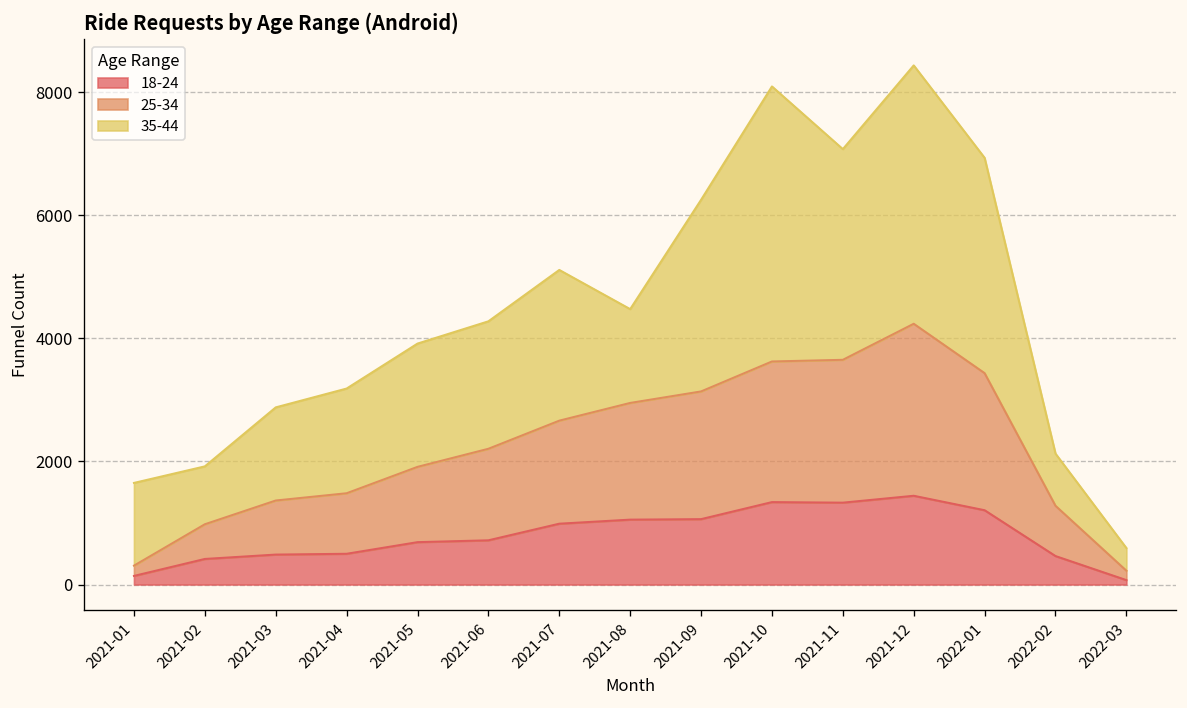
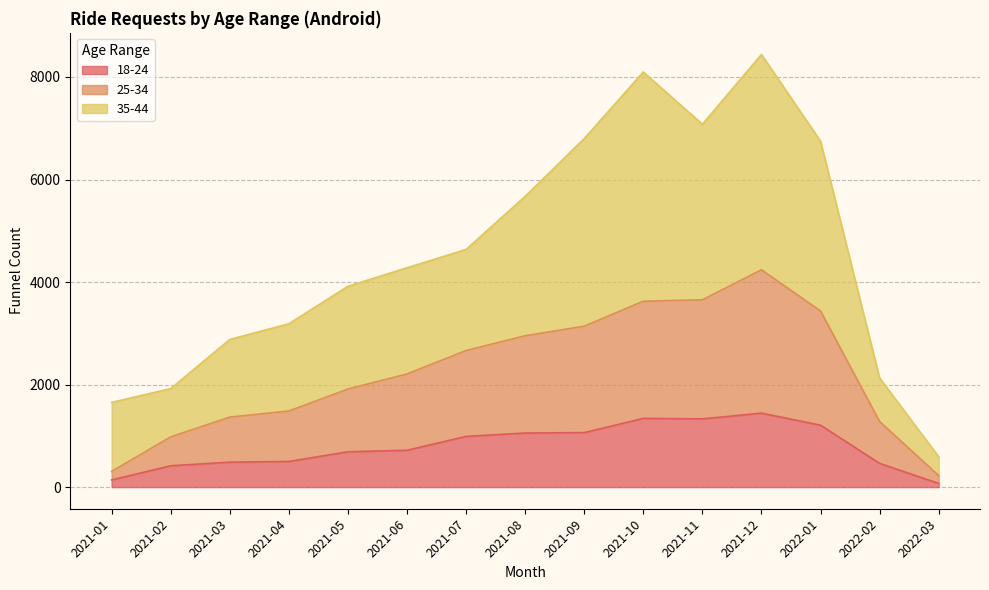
35-44, 2021-07: 2500 -> 2000
35-44, 2021-08: 1500 -> 2700
35-44, 2021-09: 3100 -> 3700
35-44, 2022-01: 3500 -> 3300
